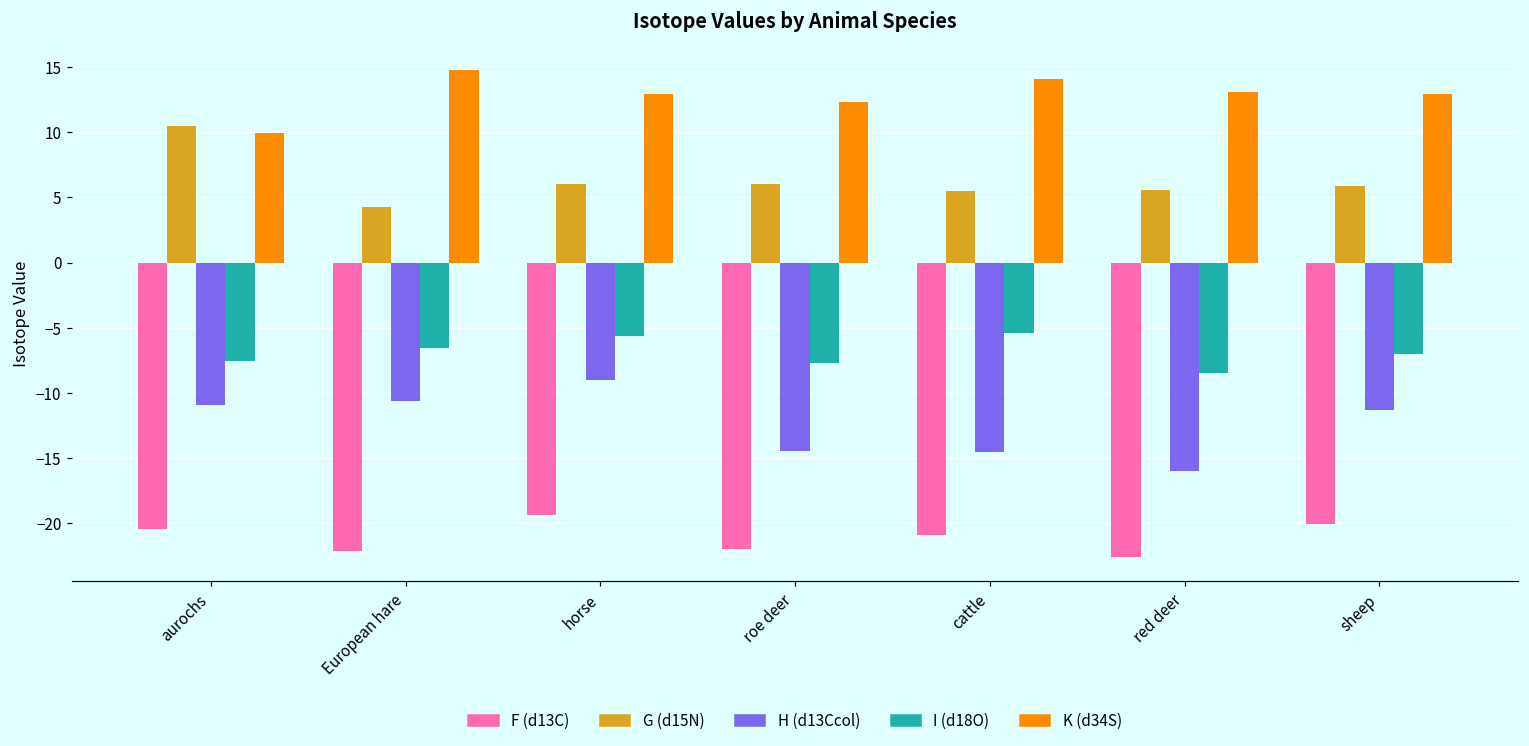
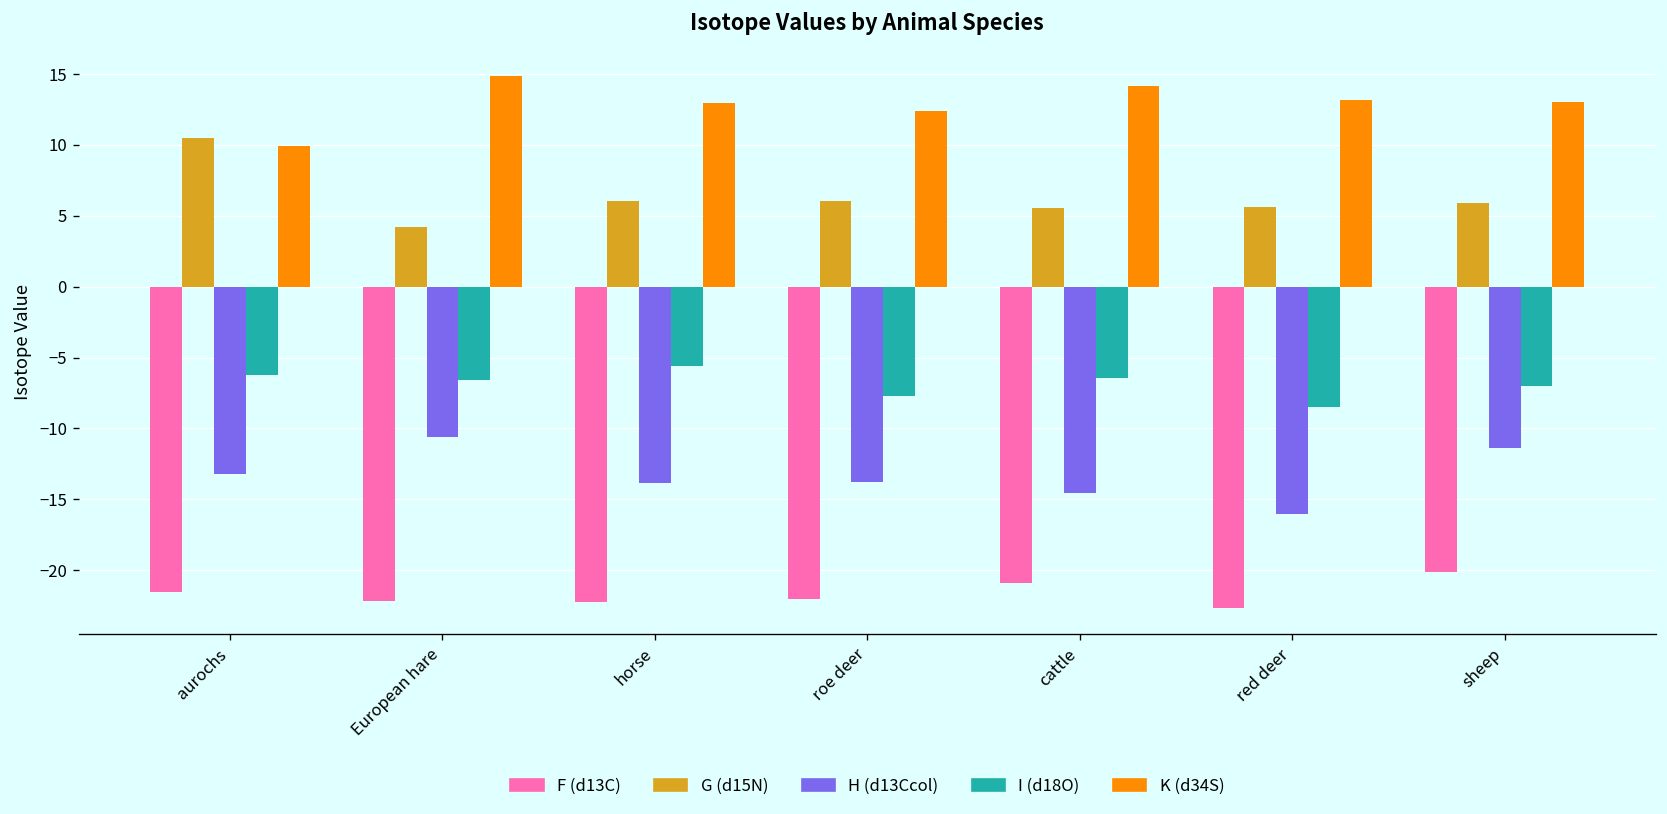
F (d13C), aurochs: -20.5 -> -21.5
H (d13Ccol), aurochs: -10.9 -> -13.2
I (d18O), aurochs: -7.6 -> -6.2
F (d13C), horse: -19.4 -> -22.2
H (d13Ccol), horse: -9.0 -> -13.9
H (d13Ccol), roe deer: -14.5 -> -13.8
I (d18O), cattle: -5.5 -> -6.4
